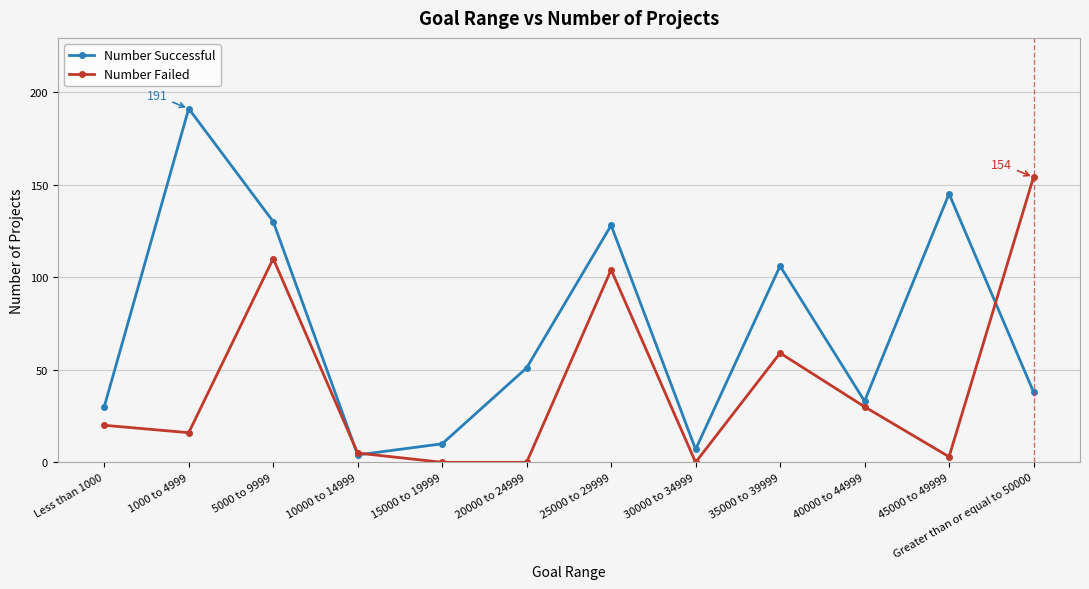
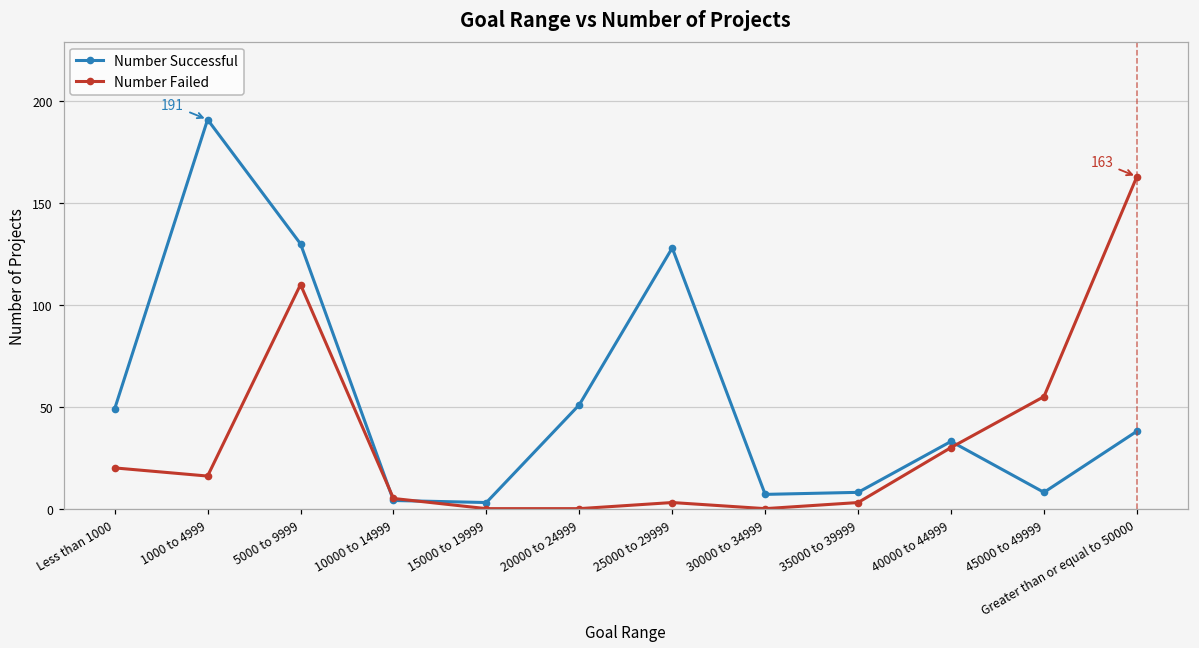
Number Successful, Less than 1000: 30 -> 49
Number Successful, 15000 to 19999: 10 -> 3
Number Failed, 25000 to 29999: 104 -> 3
Number Successful, 35000 to 39999: 106 -> 8
Number Failed, 35000 to 39999: 59 -> 3
Number Successful, 45000 to 49999: 145 -> 8
Number Failed, 45000 to 49999: 3 -> 55
Number Failed, Greater than or equal to 50000: 154 -> 163
